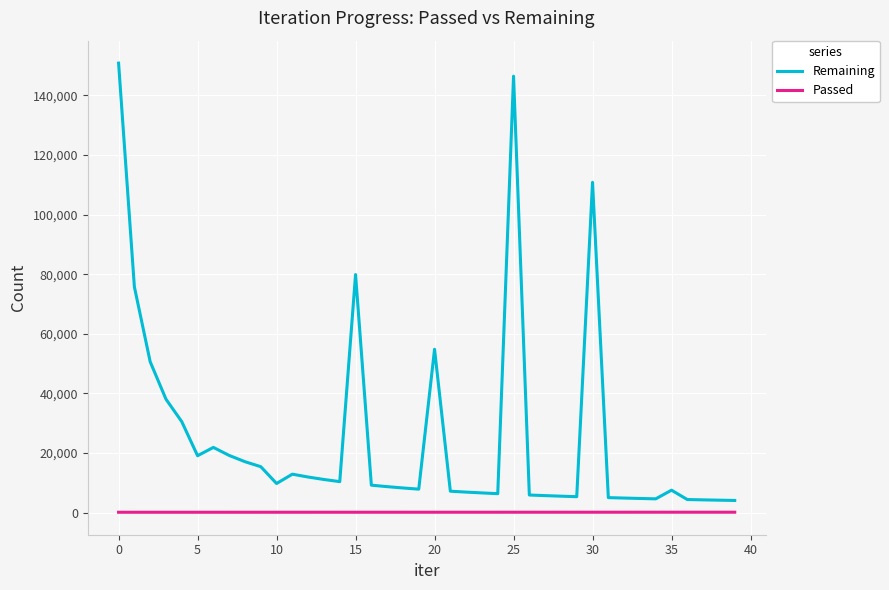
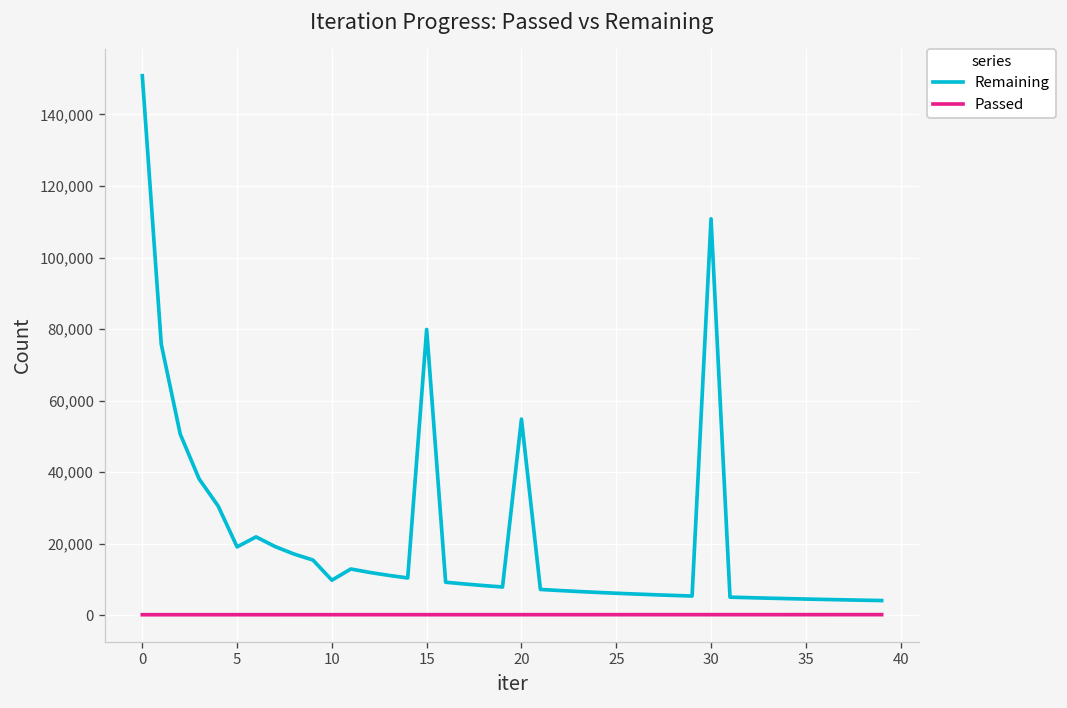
Remaining, 25: 146,000 -> 6,000
Remaining, 35: 8,000 -> 5,000
